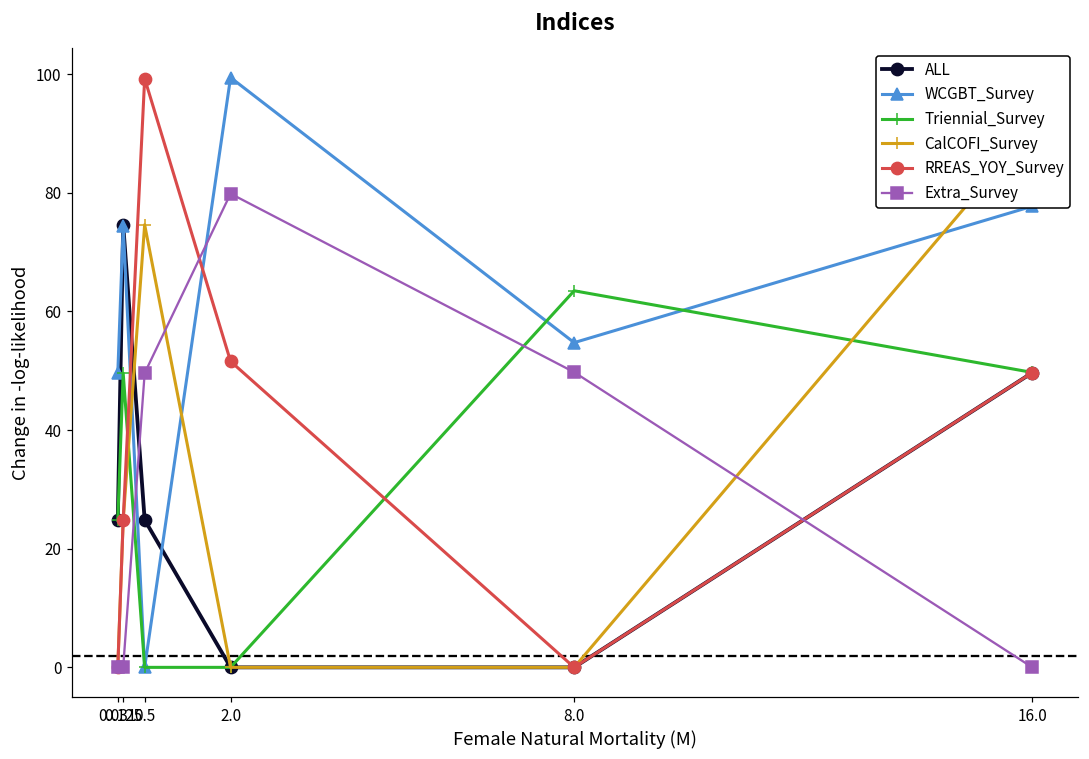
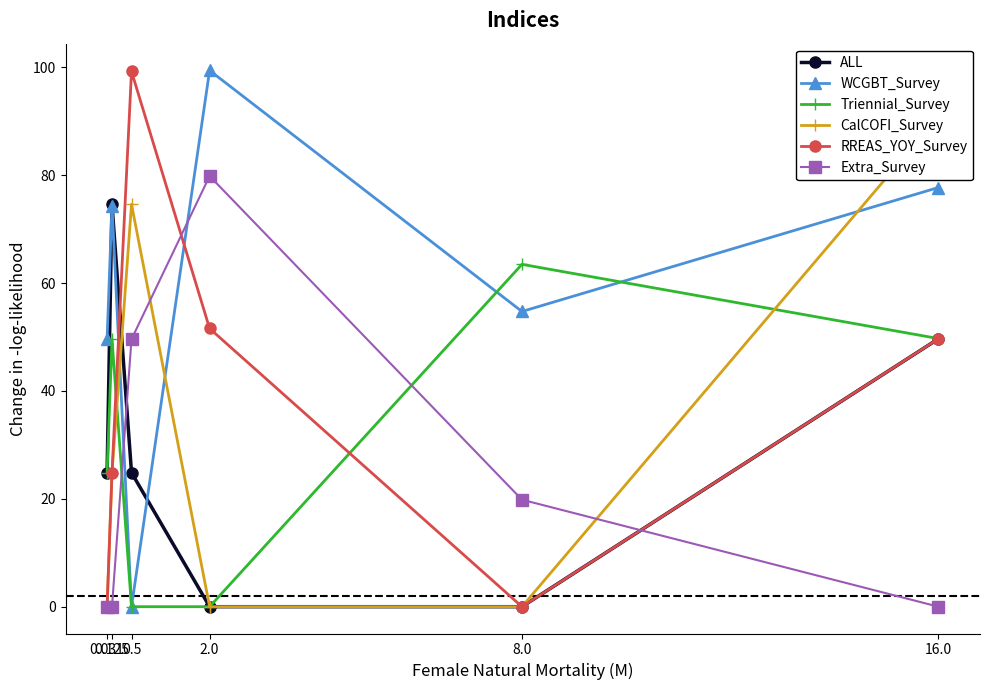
Extra_Survey, 8.0: 50 -> 20
